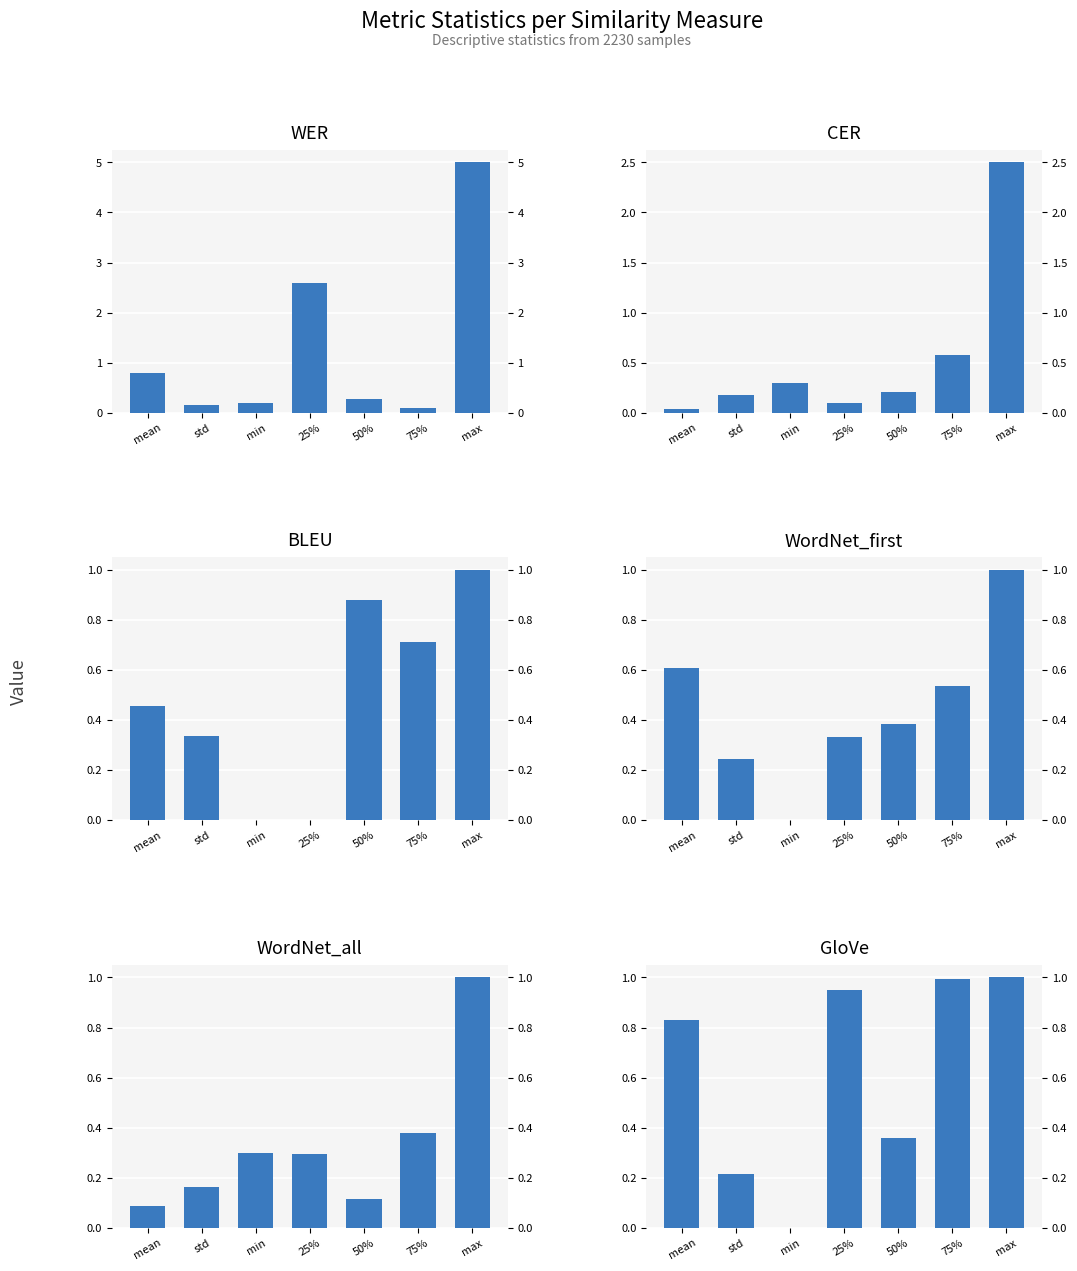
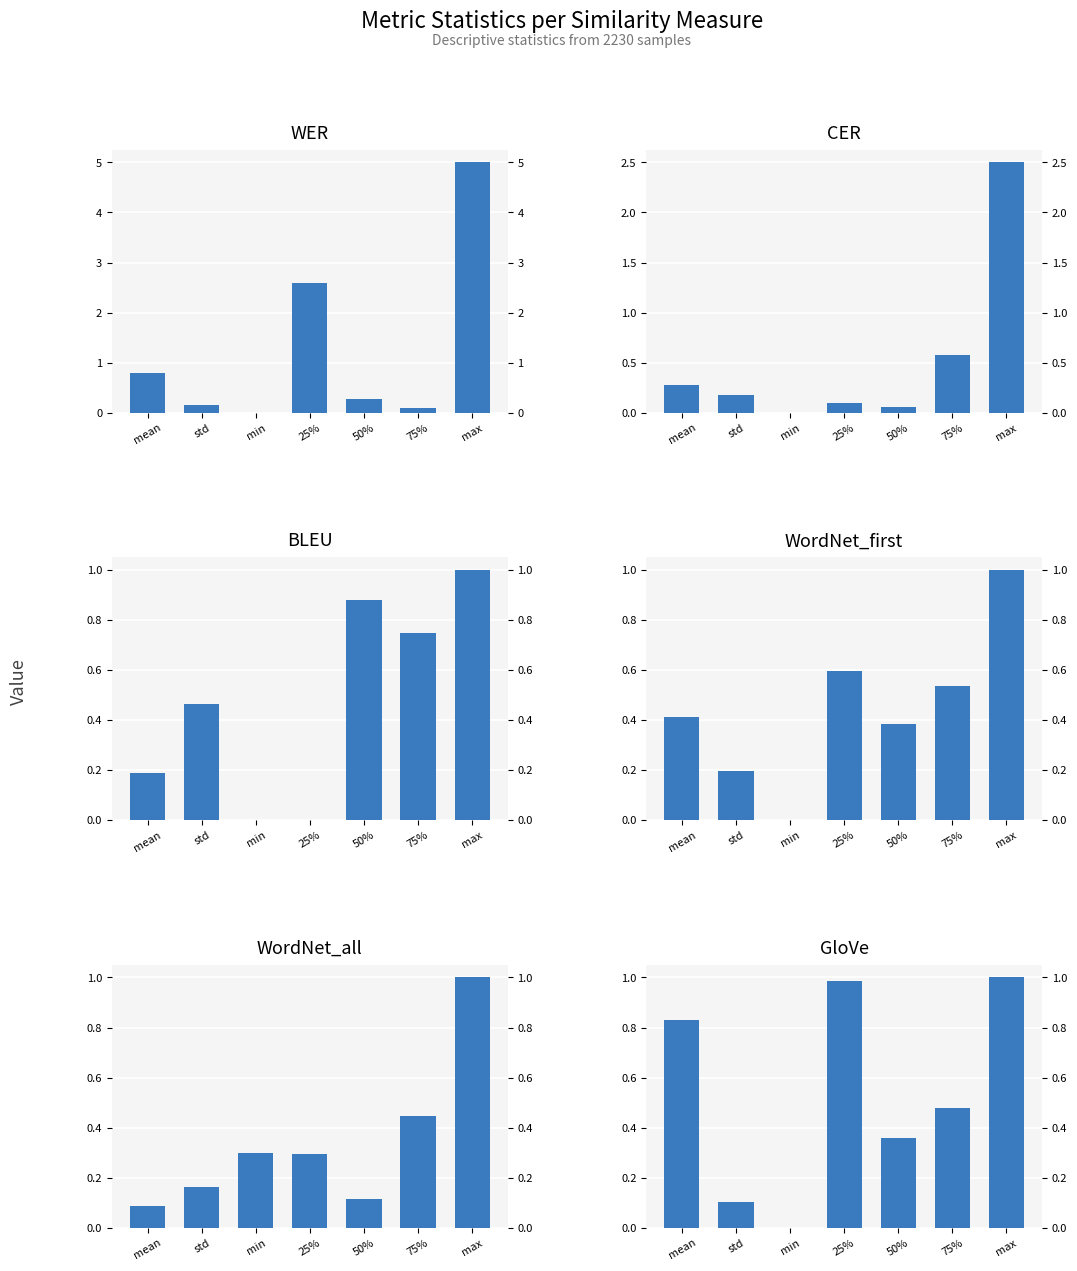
WER, min: 0.2 -> 0.0
CER, mean: 0.04 -> 0.28
CER, min: 0.3 -> 0.0
CER, 50%: 0.21 -> 0.05
BLEU, mean: 0.45 -> 0.19
BLEU, std: 0.34 -> 0.46
BLEU, 75%: 0.71 -> 0.75
WordNet_first, mean: 0.61 -> 0.41
WordNet_first, std: 0.25 -> 0.20
WordNet_first, 25%: 0.33 -> 0.60
WordNet_all, 75%: 0.38 -> 0.45
GloVe, std: 0.22 -> 0.10
GloVe, 25%: 0.95 -> 0.98
GloVe, 75%: 1.00 -> 0.48
